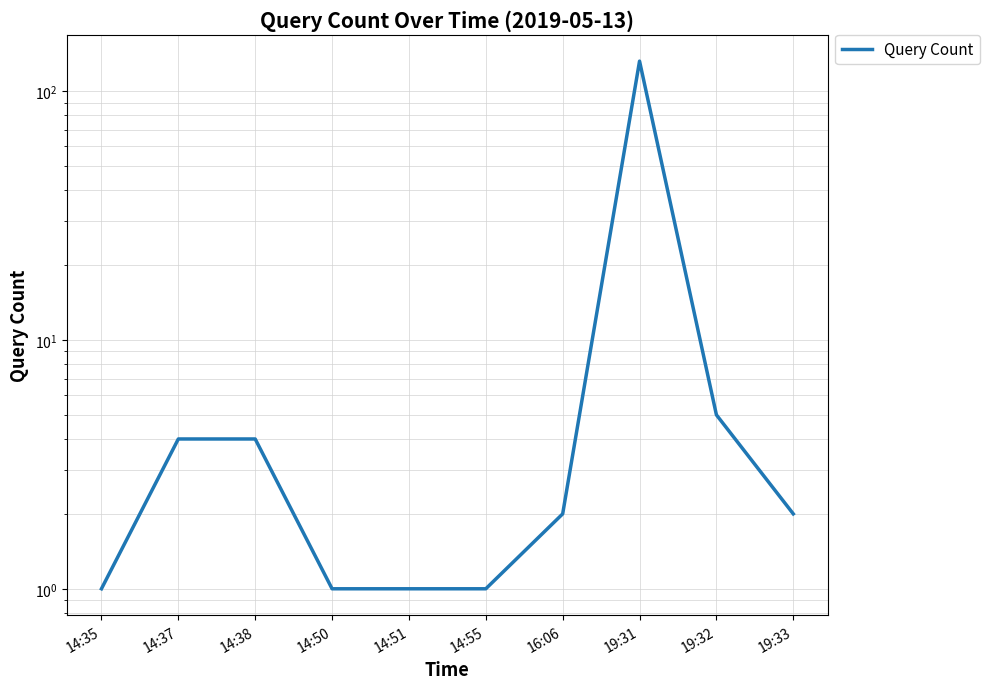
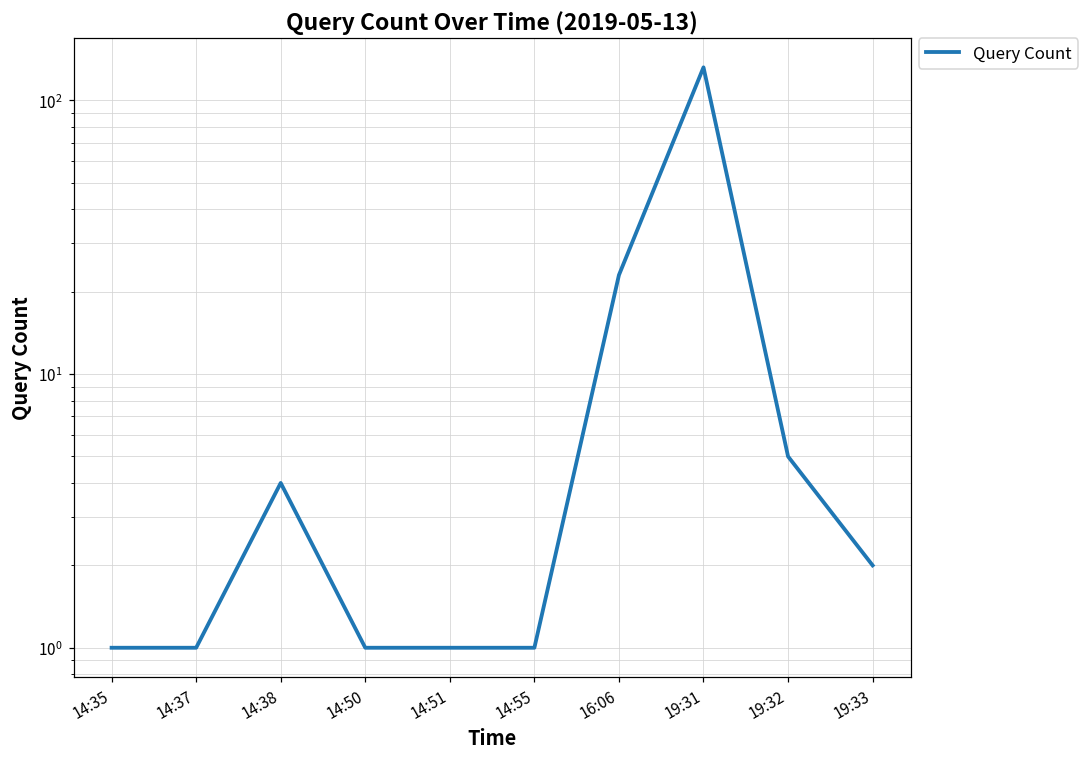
14:37: 4 -> 1
16:06: 2 -> 23
